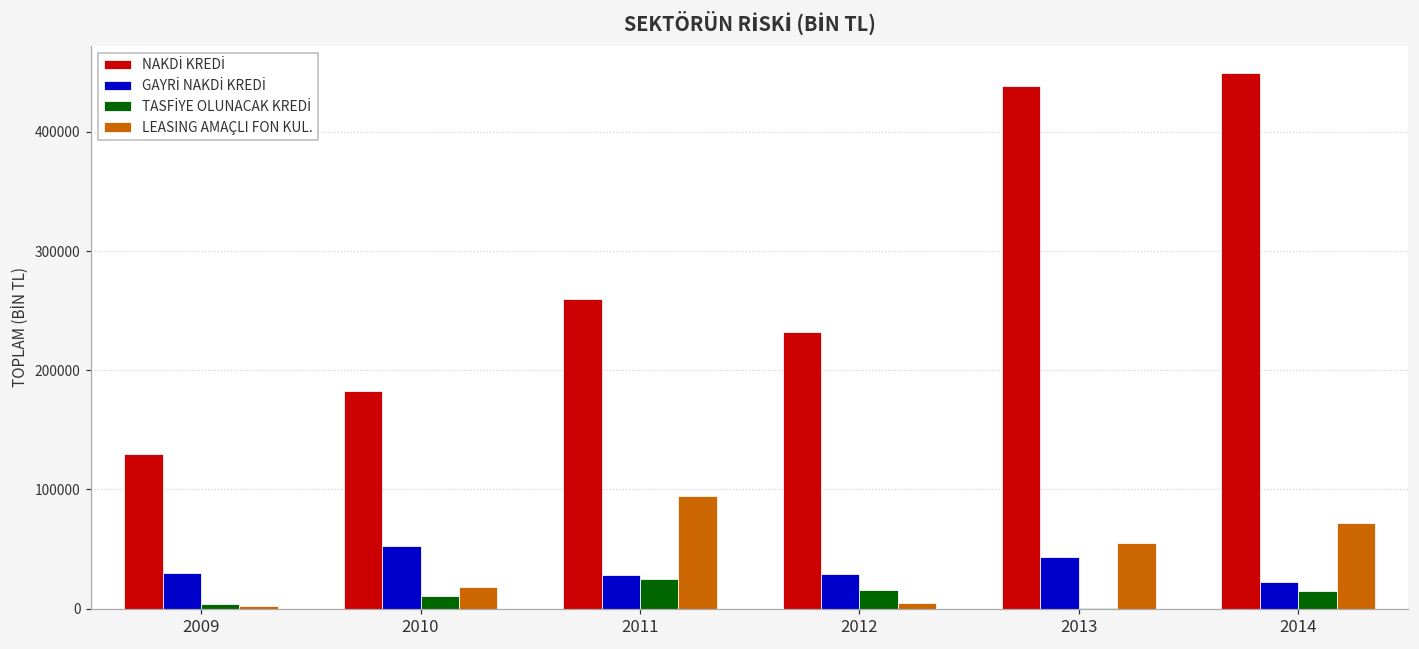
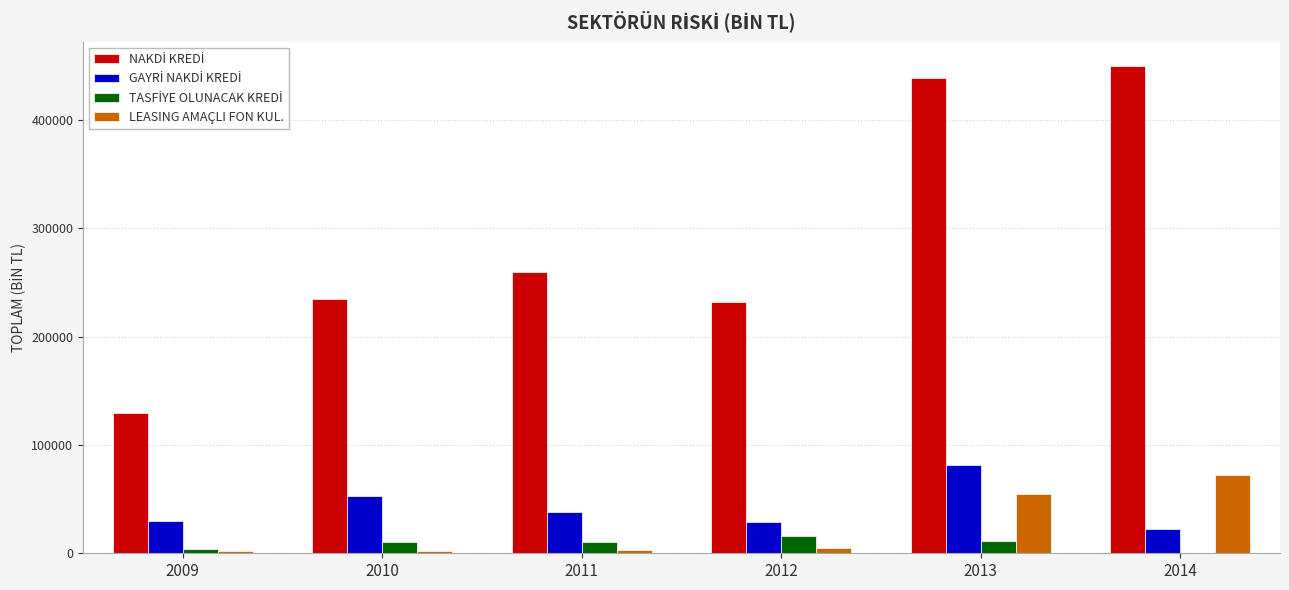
NAKDİ KREDİ, 2010: 183000 -> 235000
LEASING AMAÇLI FON KUL., 2010: 18000 -> 2000
GAYRİ NAKDİ KREDİ, 2011: 28000 -> 38000
TASFİYE OLUNACAK KREDİ, 2011: 25000 -> 11000
LEASING AMAÇLI FON KUL., 2011: 94000 -> 3000
GAYRİ NAKDİ KREDİ, 2013: 43000 -> 81000
TASFİYE OLUNACAK KREDİ, 2013: 0 -> 11000
TASFİYE OLUNACAK KREDİ, 2014: 15000 -> 0
